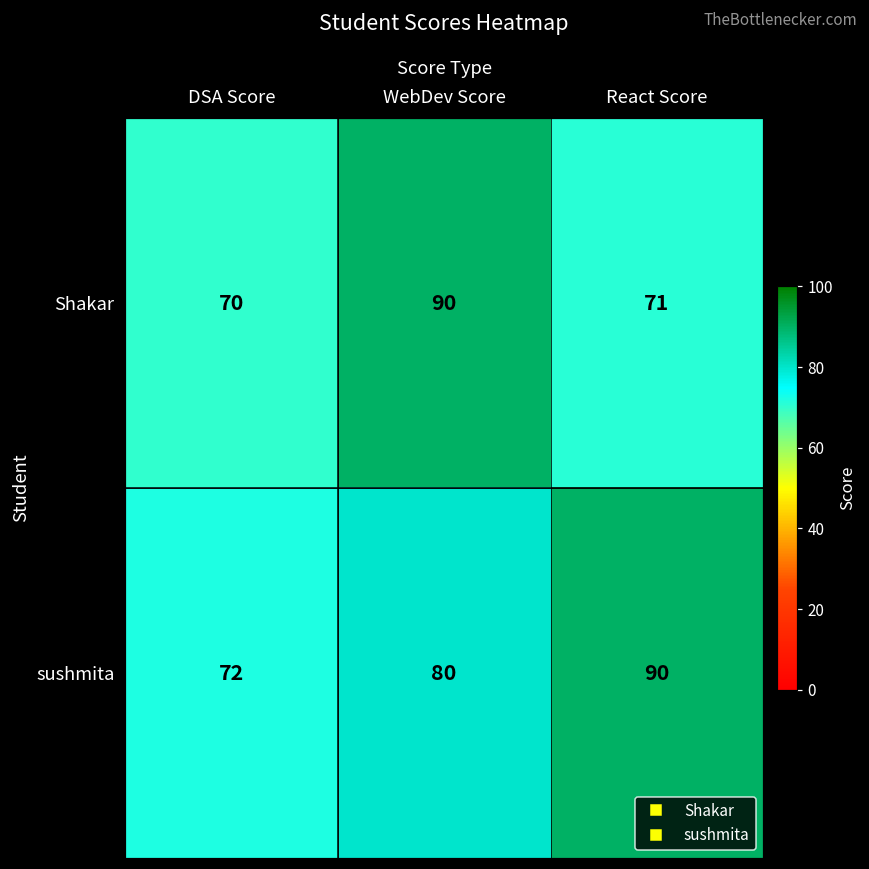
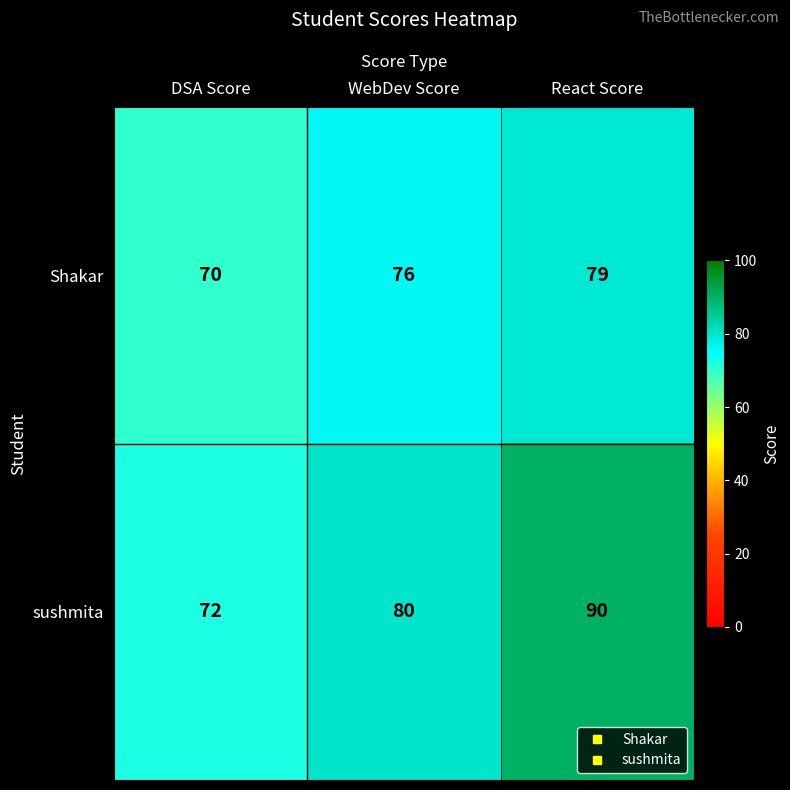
Shakar, WebDev Score: 90 -> 76
Shakar, React Score: 71 -> 79
